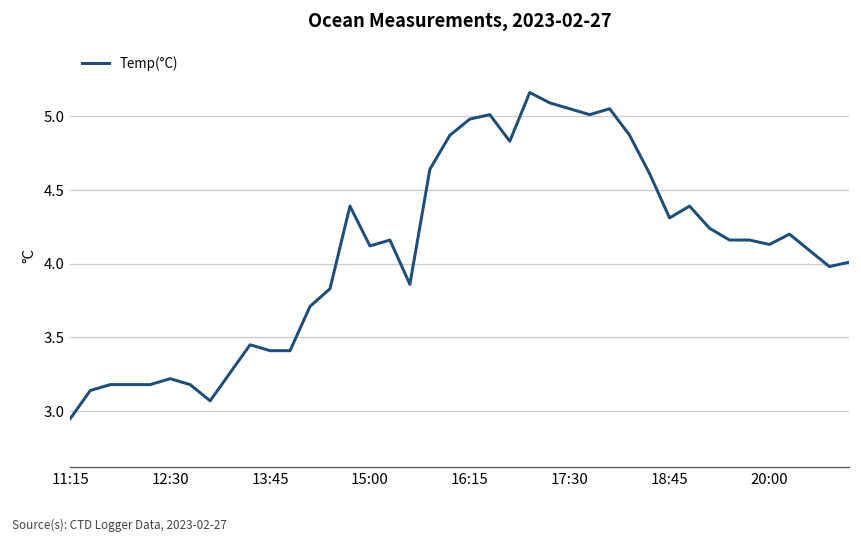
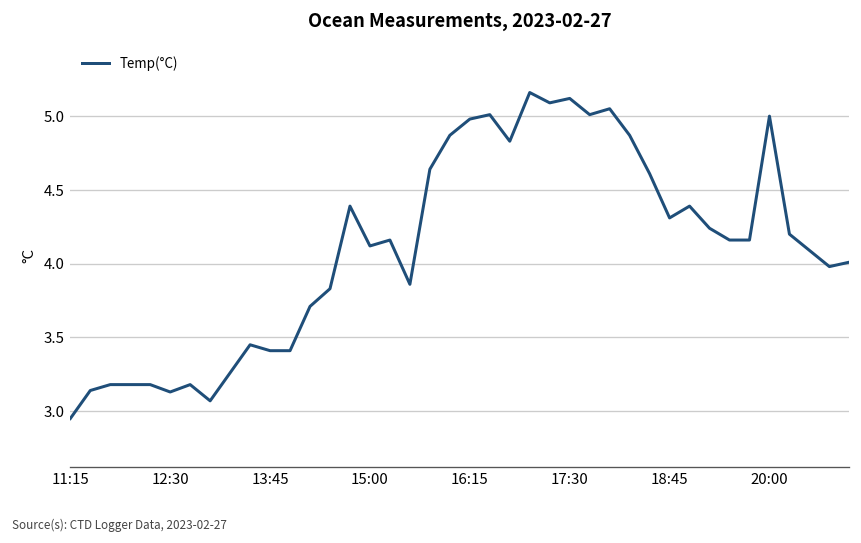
12:30: 3.22 -> 3.13
17:30: 5.05 -> 5.12
20:00: 4.13 -> 5.00
